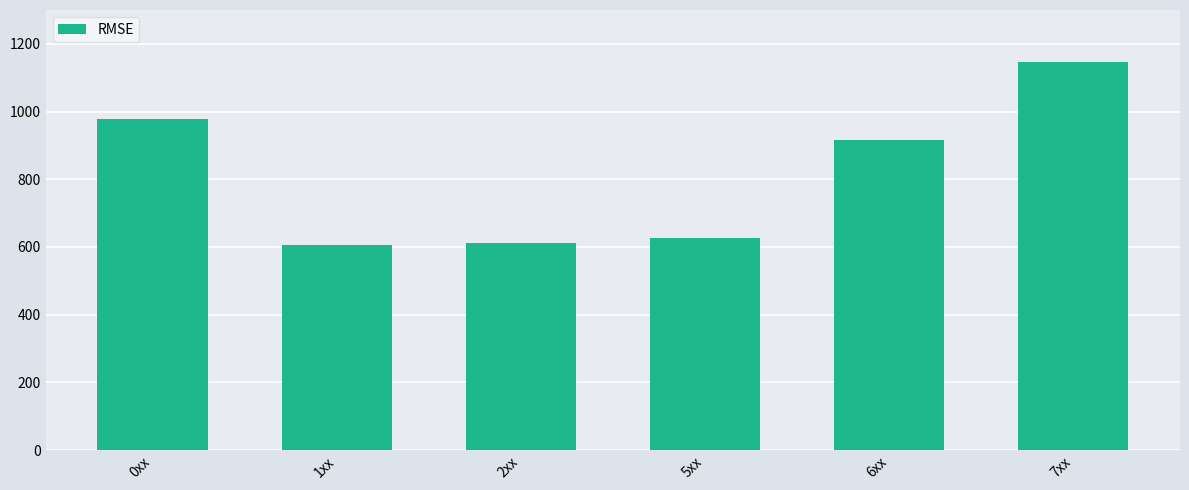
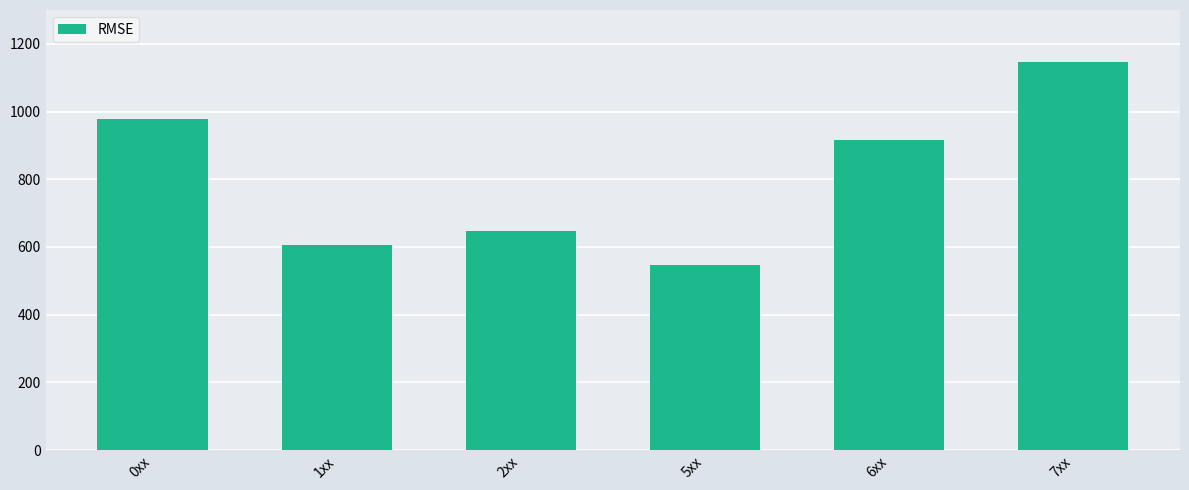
2xx: 610 -> 650
5xx: 630 -> 550
